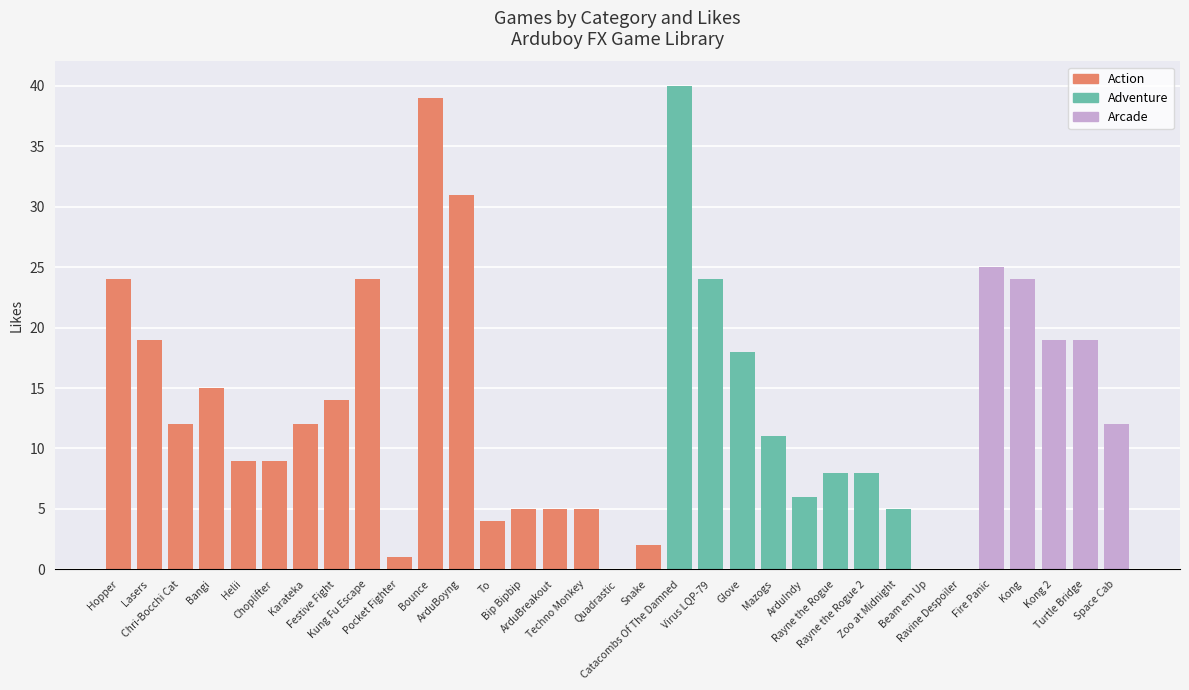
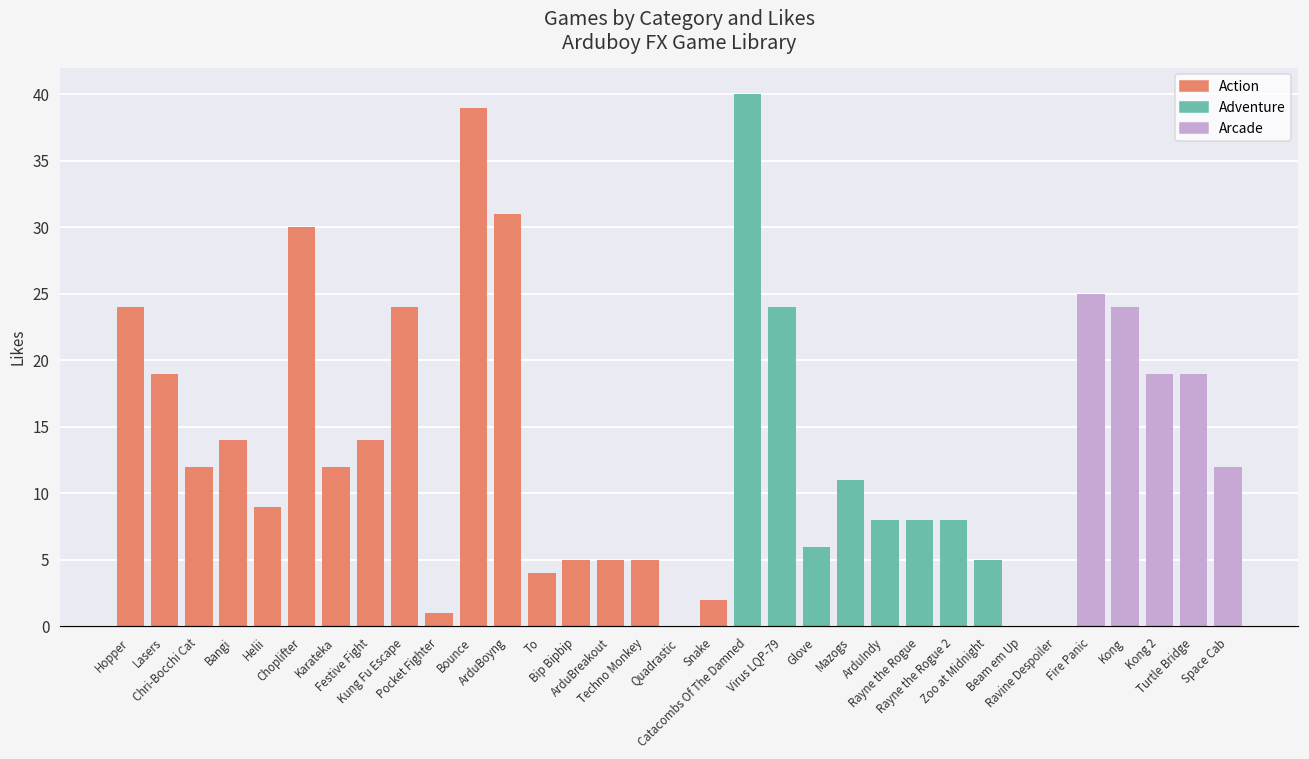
Bangi: 15 -> 14
Choplifter: 9 -> 30
Glove: 18 -> 6
ArduIndy: 6 -> 8
